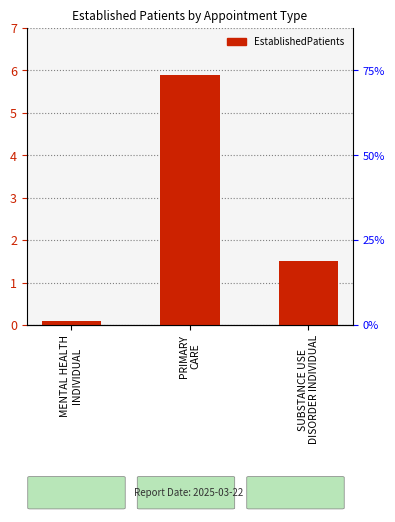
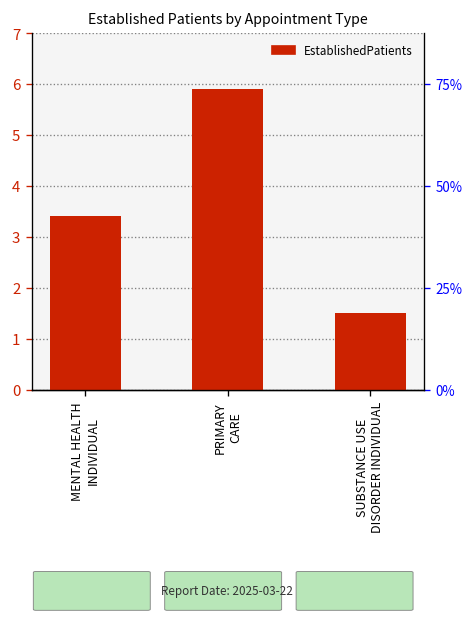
MENTAL HEALTH INDIVIDUAL: 0.1 -> 3.4
